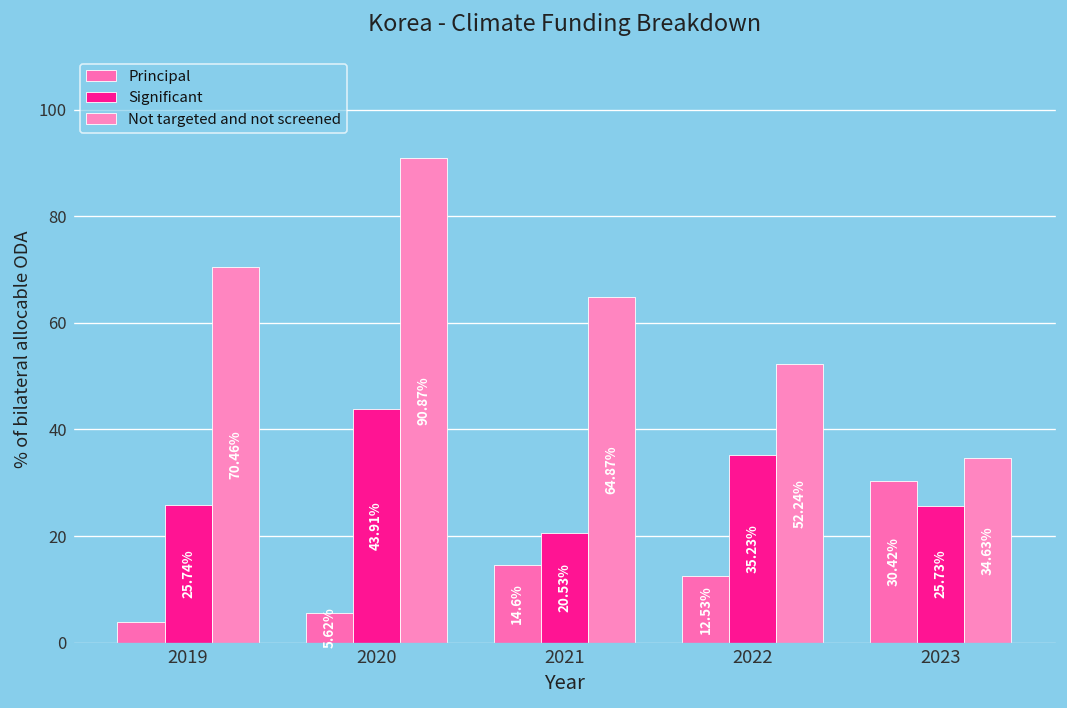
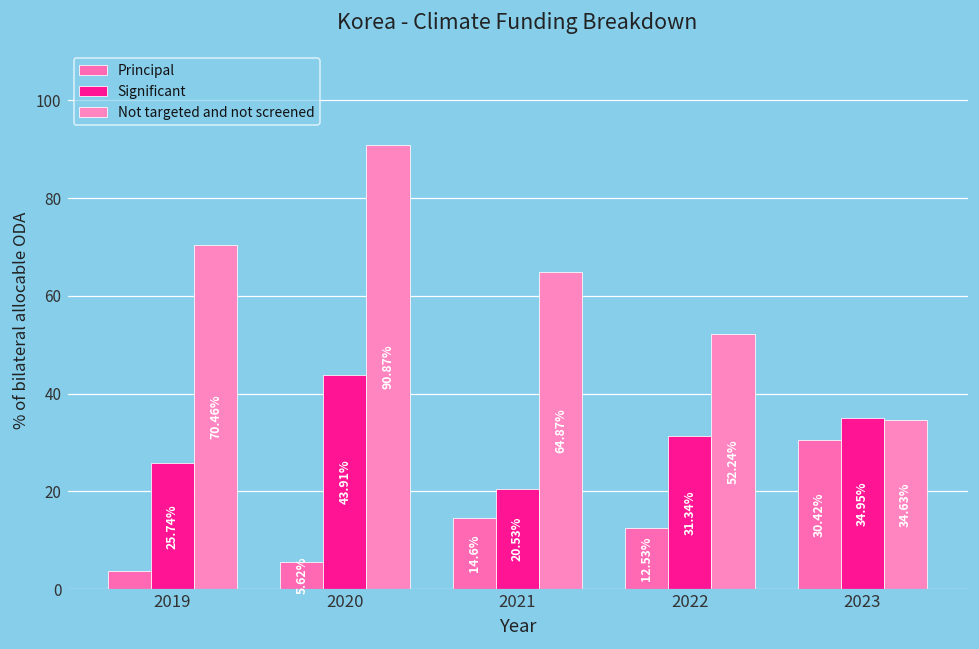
Significant, 2022: 35.23% -> 31.34%
Significant, 2023: 25.73% -> 34.95%
